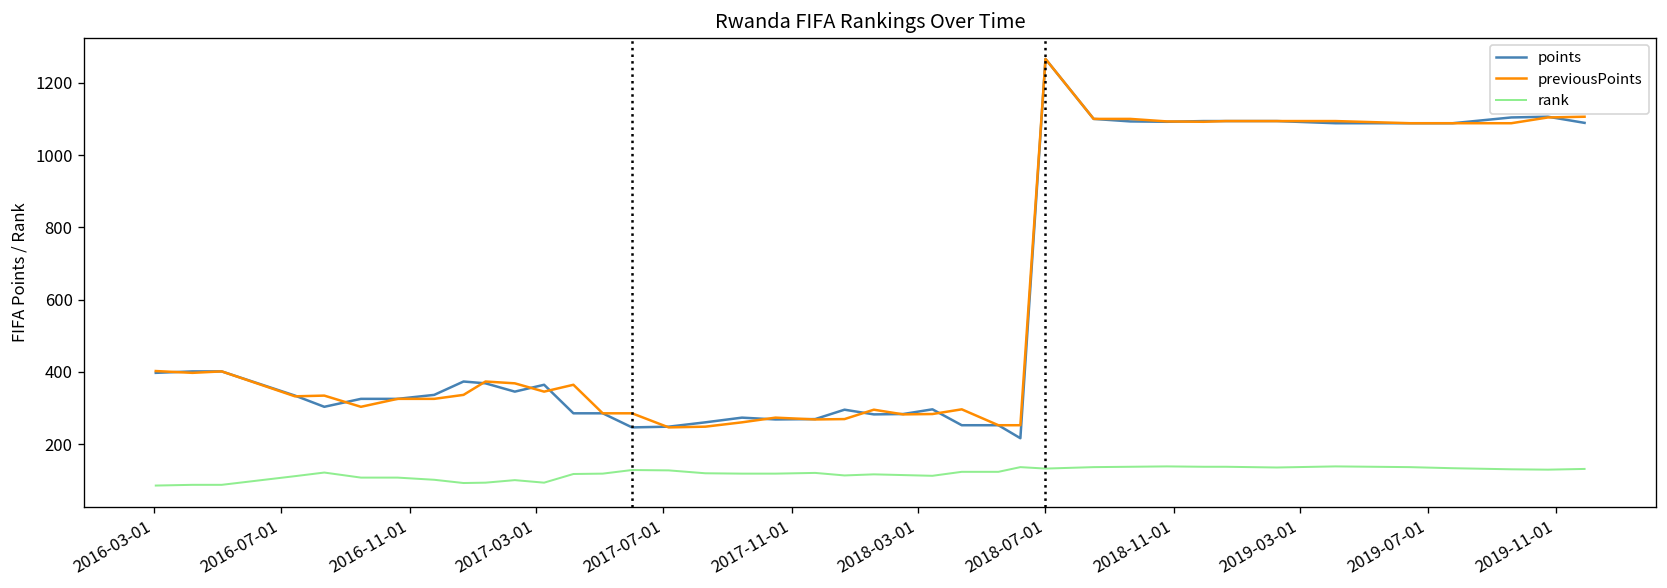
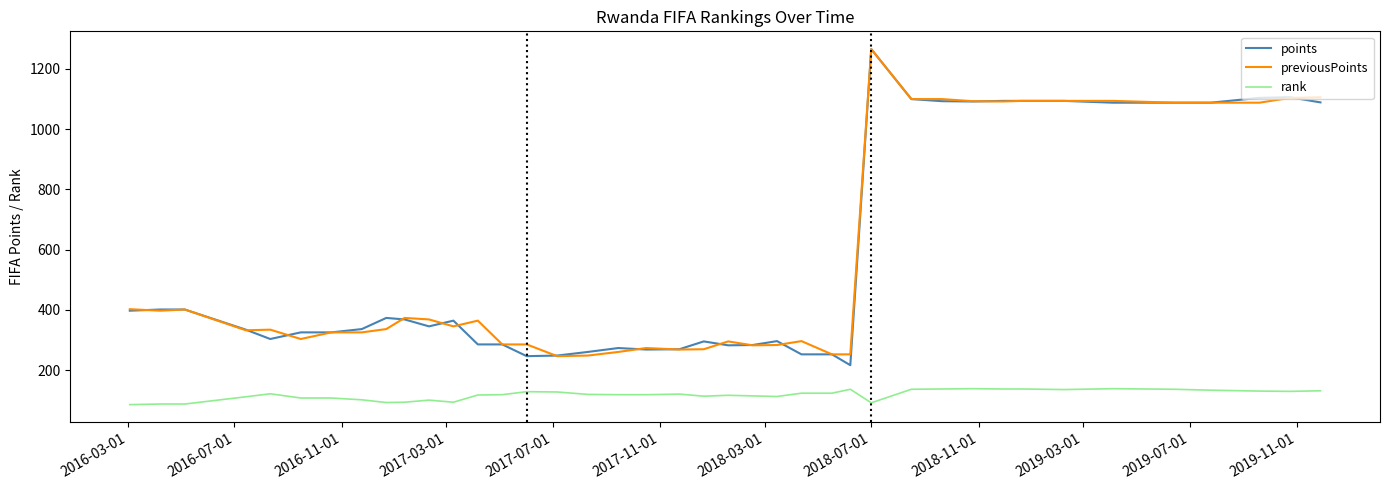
rank, 2018-07-01: 130 -> 90
